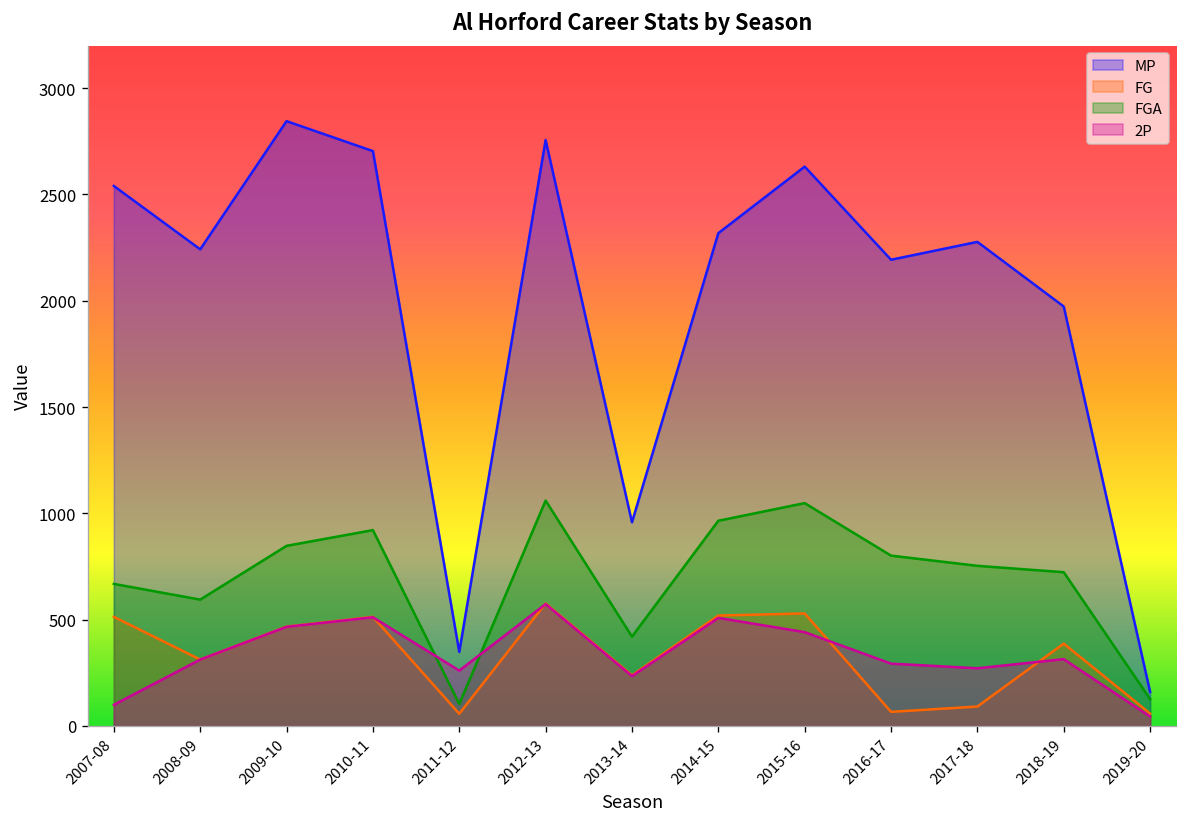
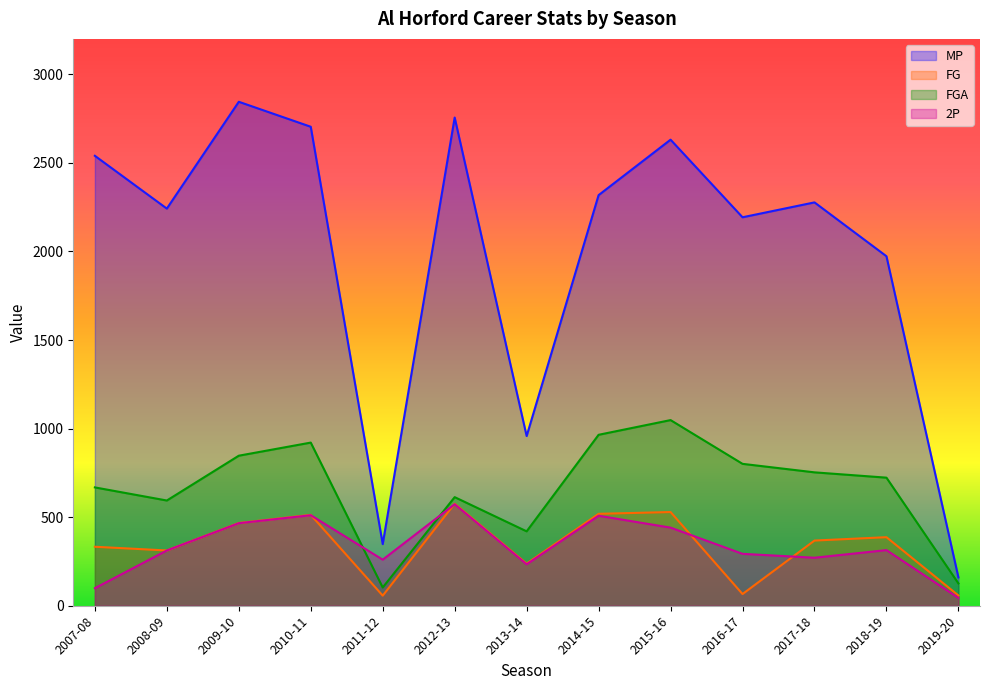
FG, 2007-08: 510 -> 330
FGA, 2012-13: 1060 -> 610
FG, 2017-18: 90 -> 370
